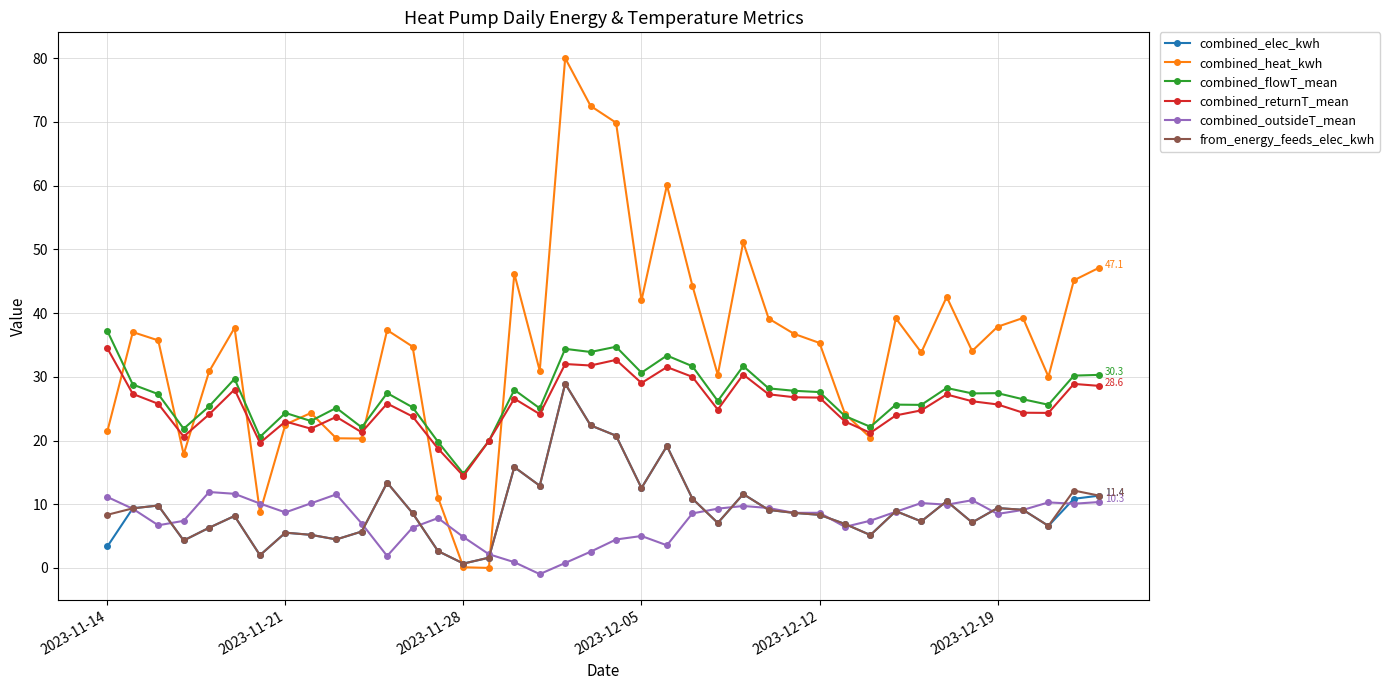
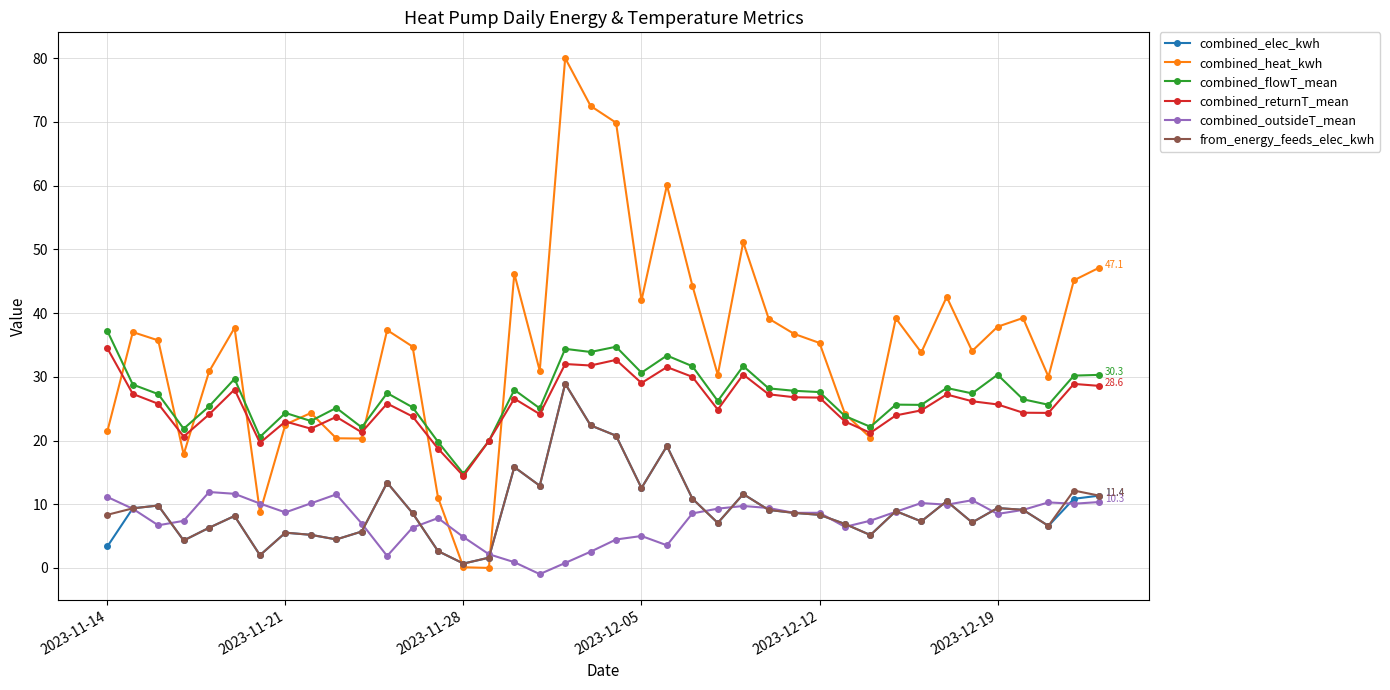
combined_flowT_mean, 2023-12-19: 27 -> 30
